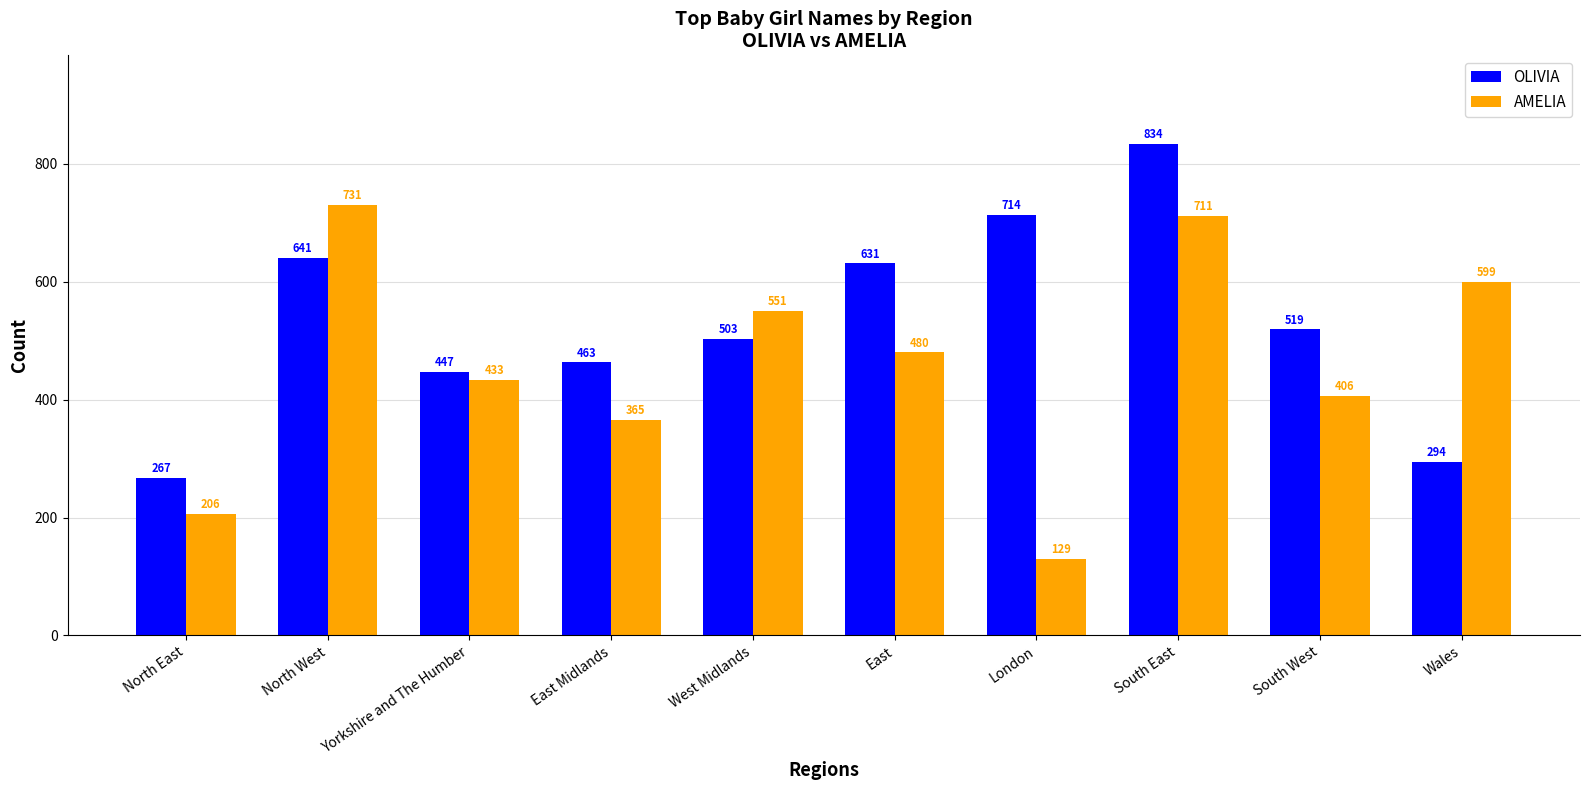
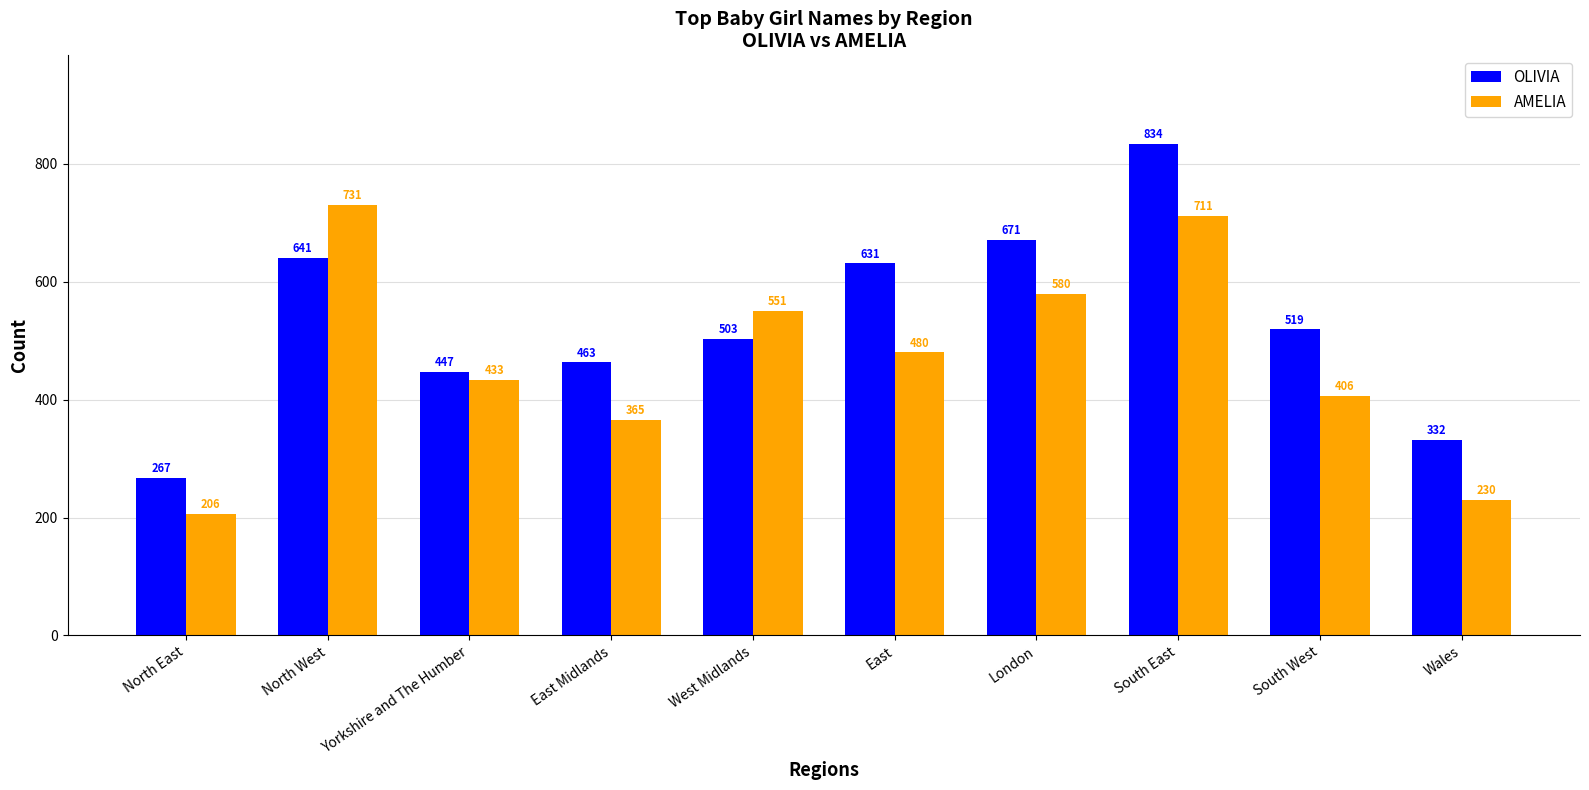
OLIVIA, London: 714 -> 671
AMELIA, London: 129 -> 580
OLIVIA, Wales: 294 -> 332
AMELIA, Wales: 599 -> 230
